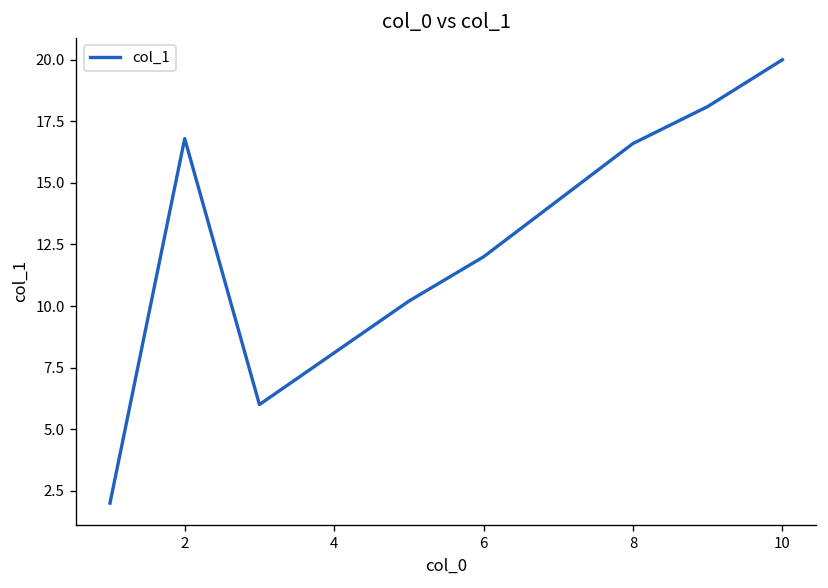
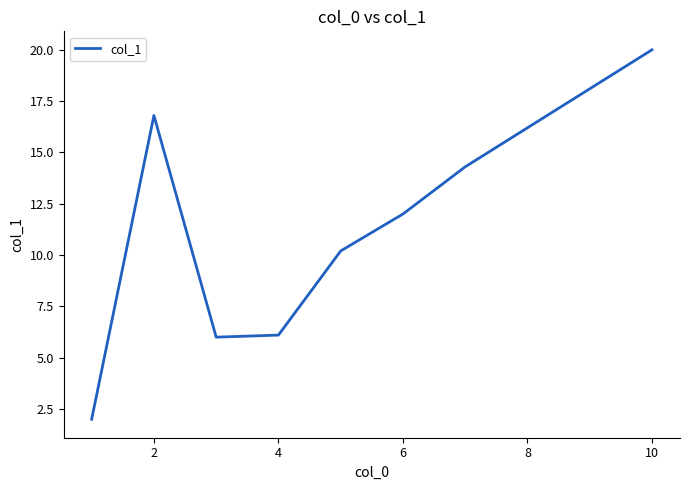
4: 8.1 -> 6.1
8: 16.6 -> 16.2
